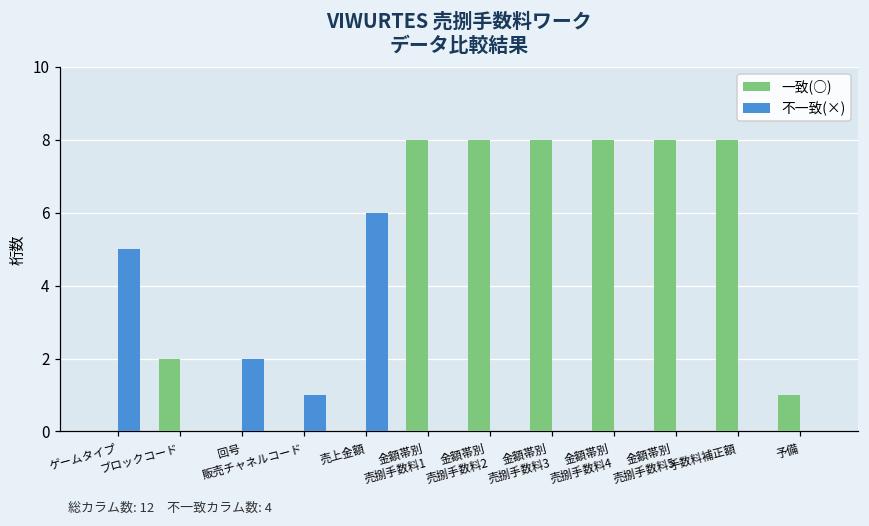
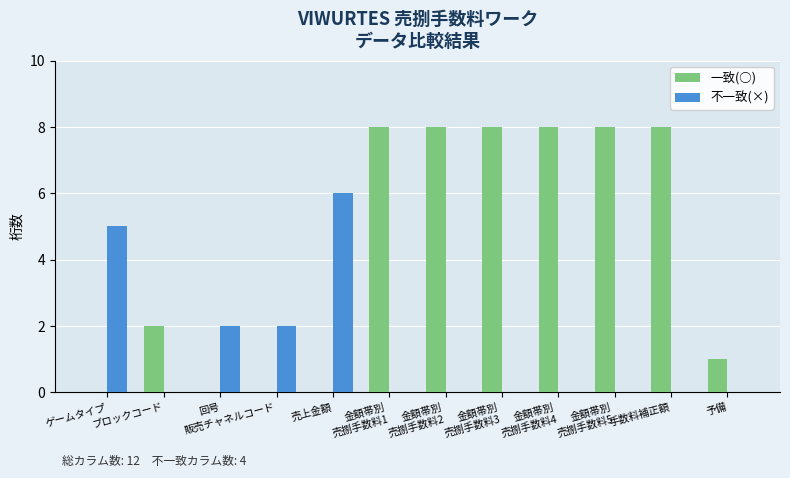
不一致(×), 販売チャネルコード: 1 -> 2
